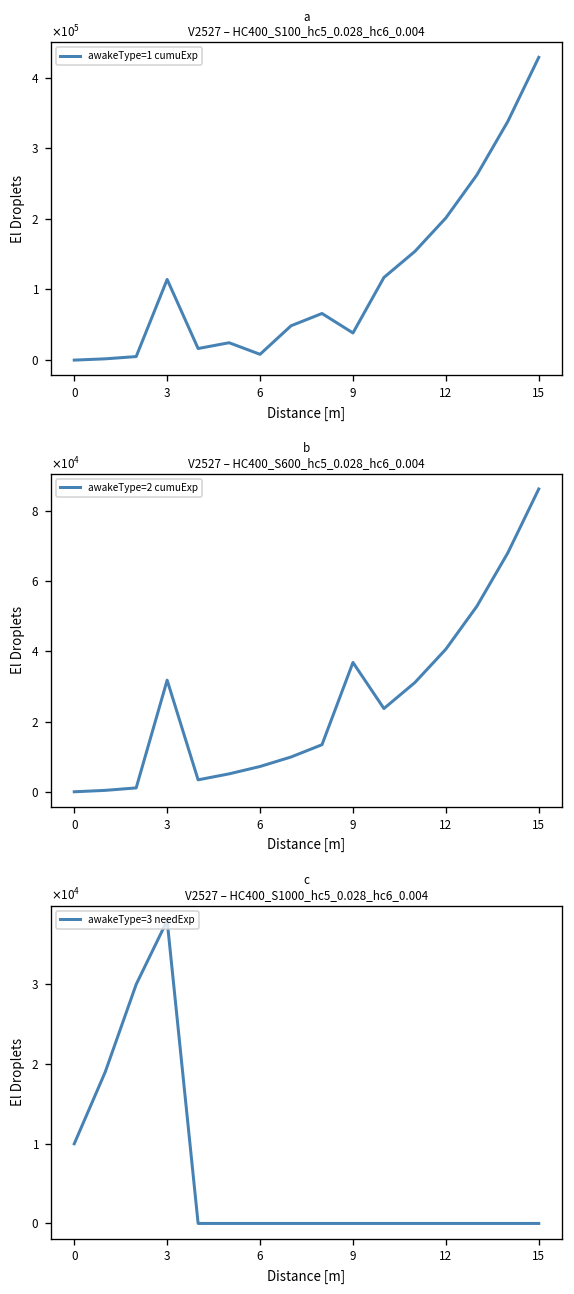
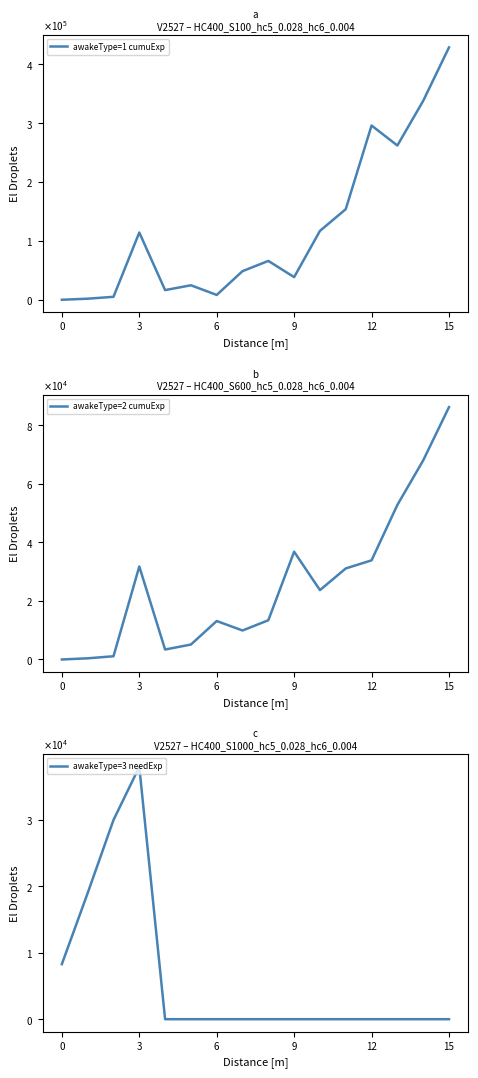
a V2527 – HC400_S100_hc5_0.028_hc6_0.004, 12: 200000 -> 300000
b V2527 – HC400_S600_hc5_0.028_hc6_0.004, 6: 7000 -> 13000
b V2527 – HC400_S600_hc5_0.028_hc6_0.004, 12: 41000 -> 34000
c V2527 – HC400_S1000_hc5_0.028_hc6_0.004, 0: 10000 -> 8000
